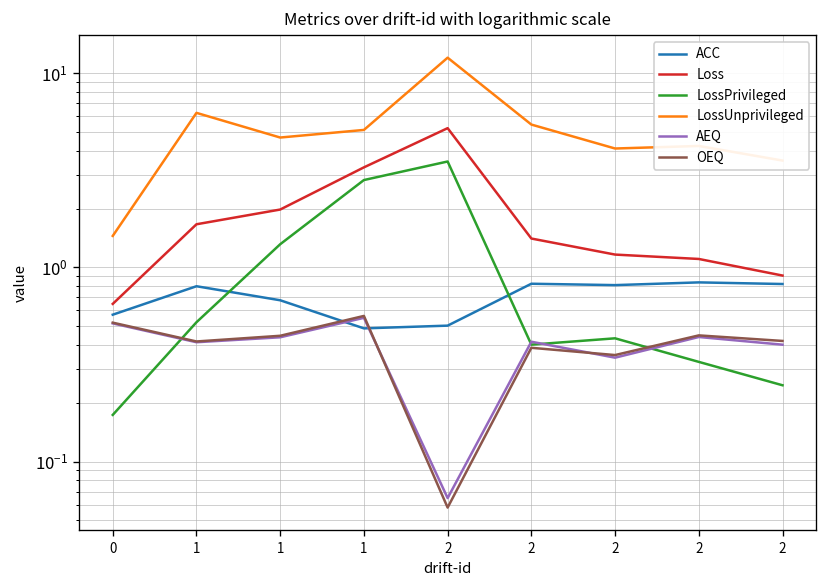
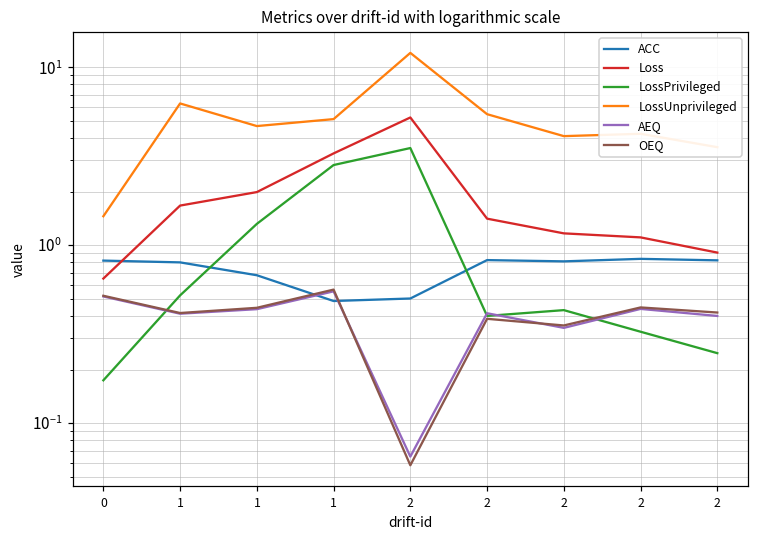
ACC, 0: 0.57 -> 0.8
